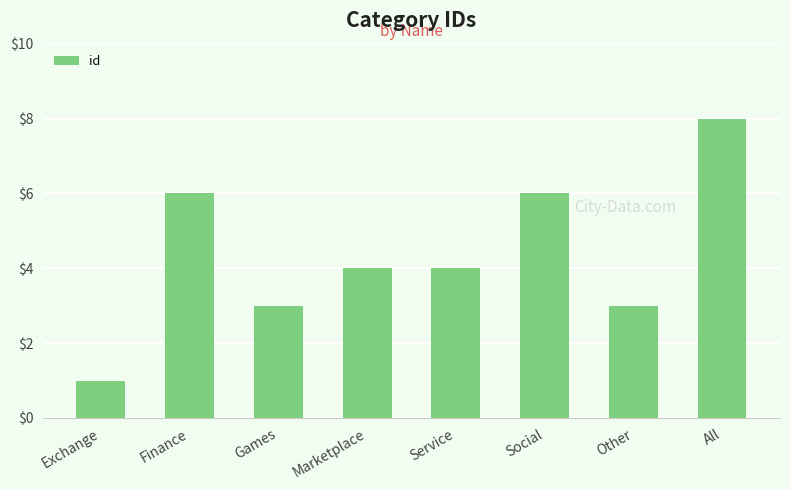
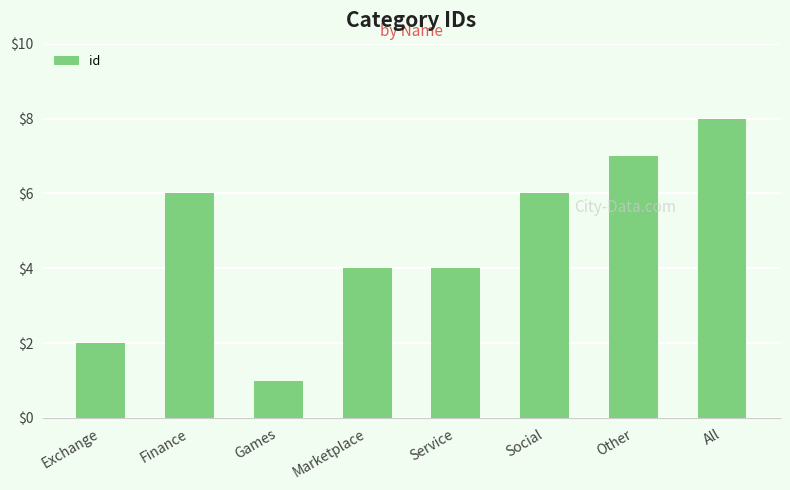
Exchange: $1 -> $2
Games: $3 -> $1
Other: $3 -> $7
